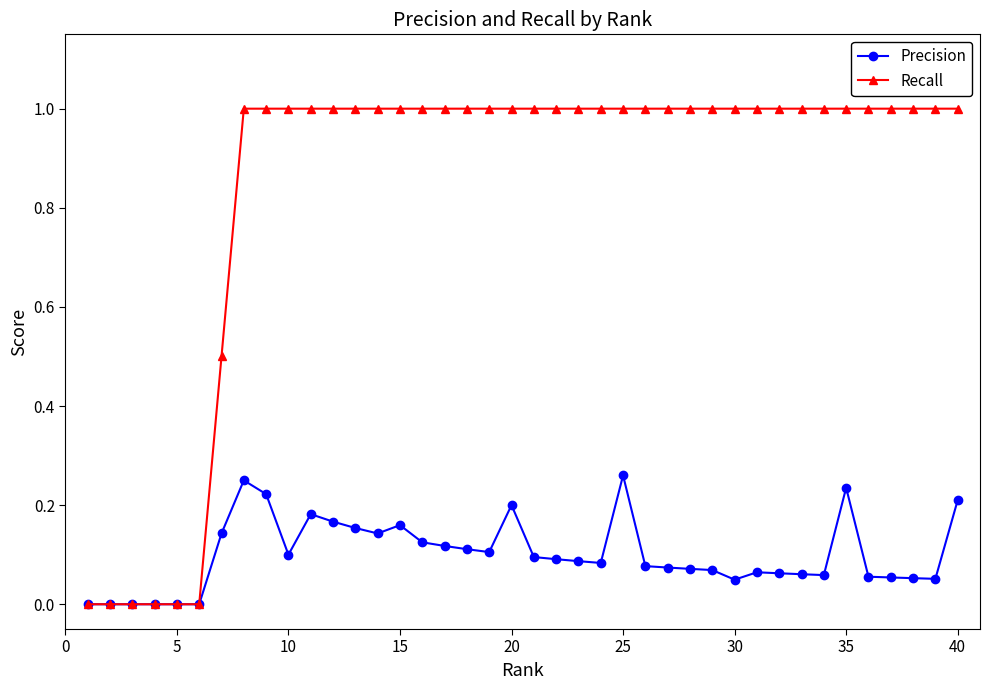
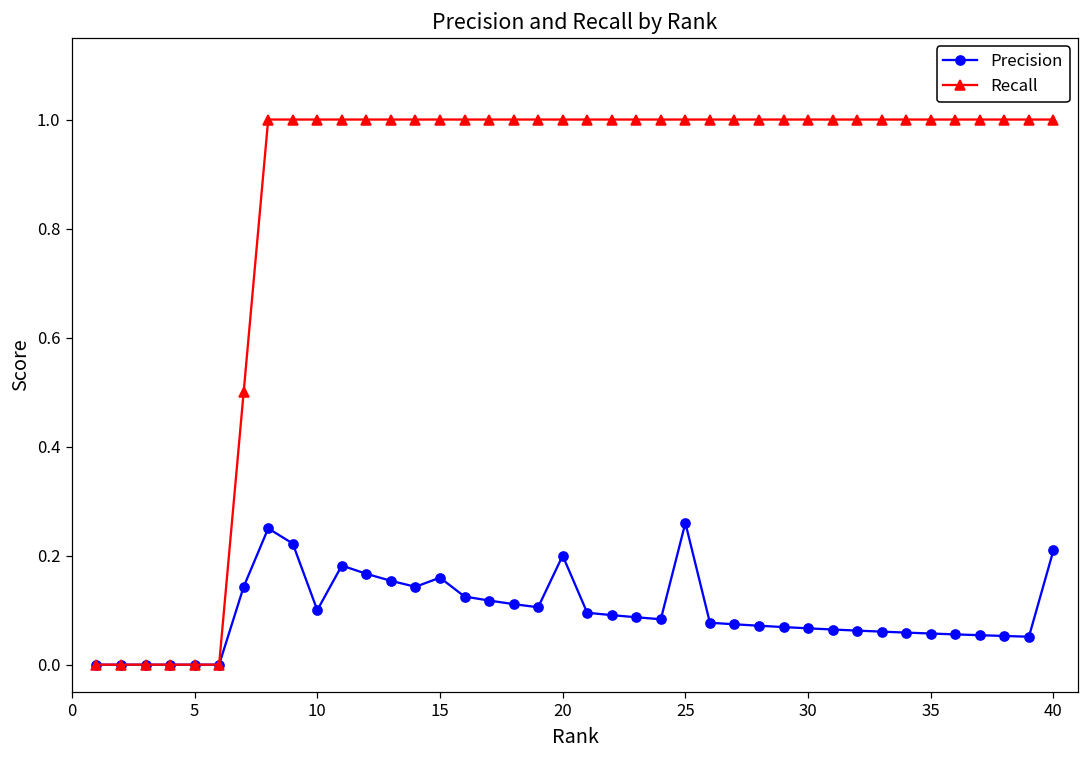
Precision, 30: 0.05 -> 0.07
Precision, 35: 0.24 -> 0.06
